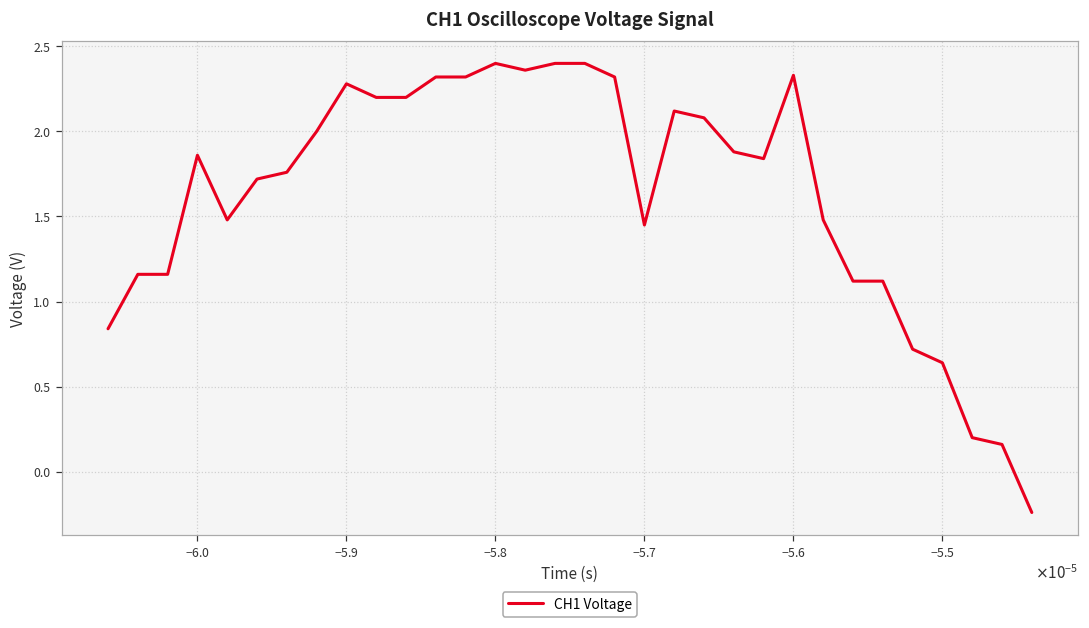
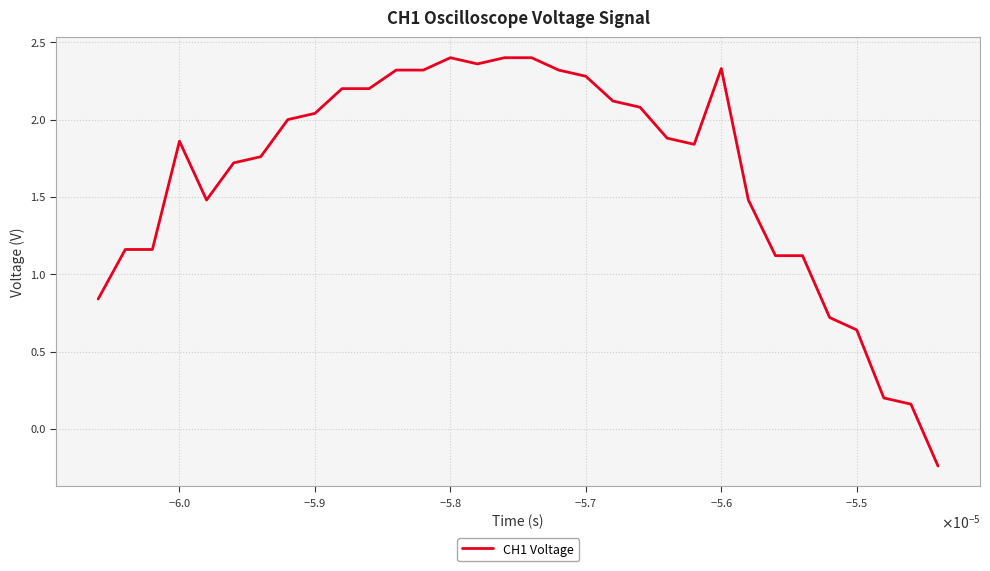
−5.9: 2.28 -> 2.04
−5.7: 1.45 -> 2.28
